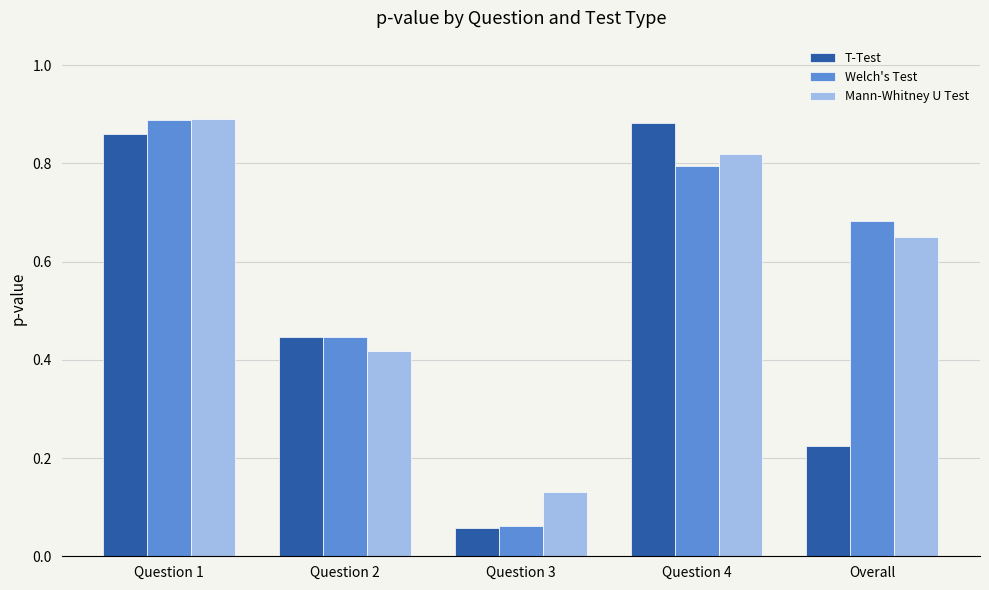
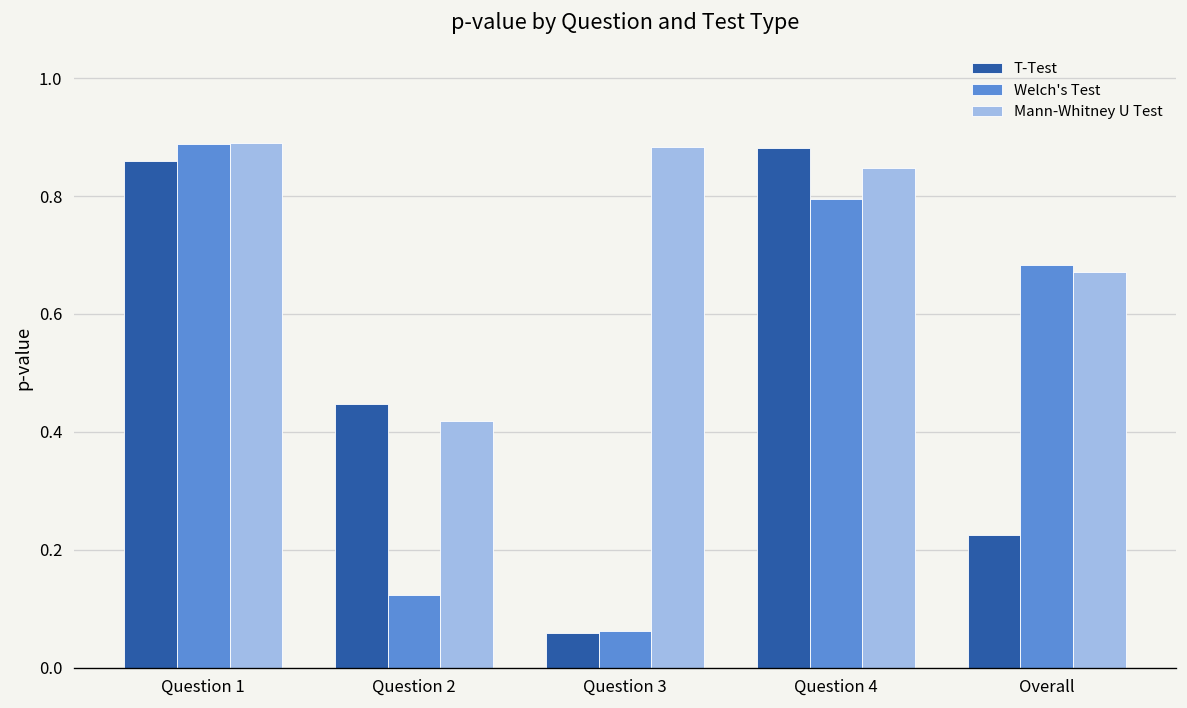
Welch's Test, Question 2: 0.45 -> 0.12
Mann-Whitney U Test, Question 3: 0.13 -> 0.88
Mann-Whitney U Test, Question 4: 0.82 -> 0.85
Mann-Whitney U Test, Overall: 0.65 -> 0.67
